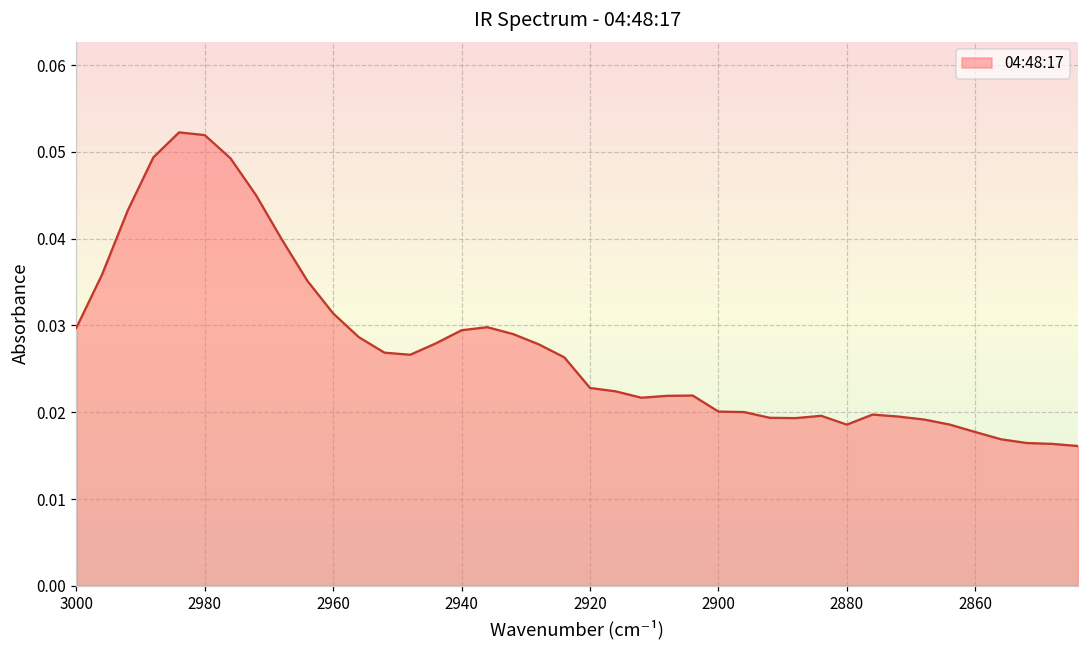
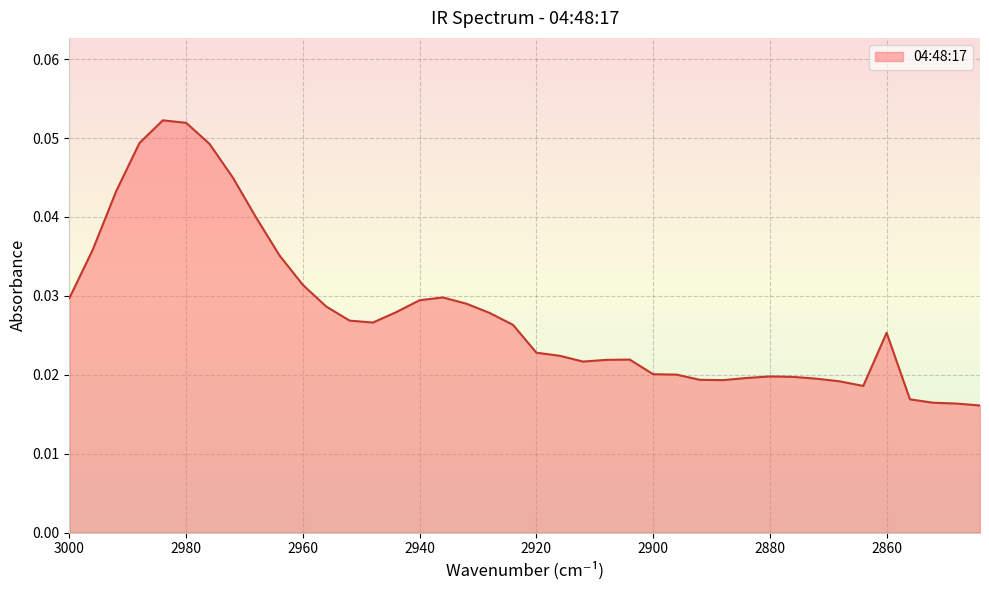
2880: 0.019 -> 0.020
2860: 0.018 -> 0.025
